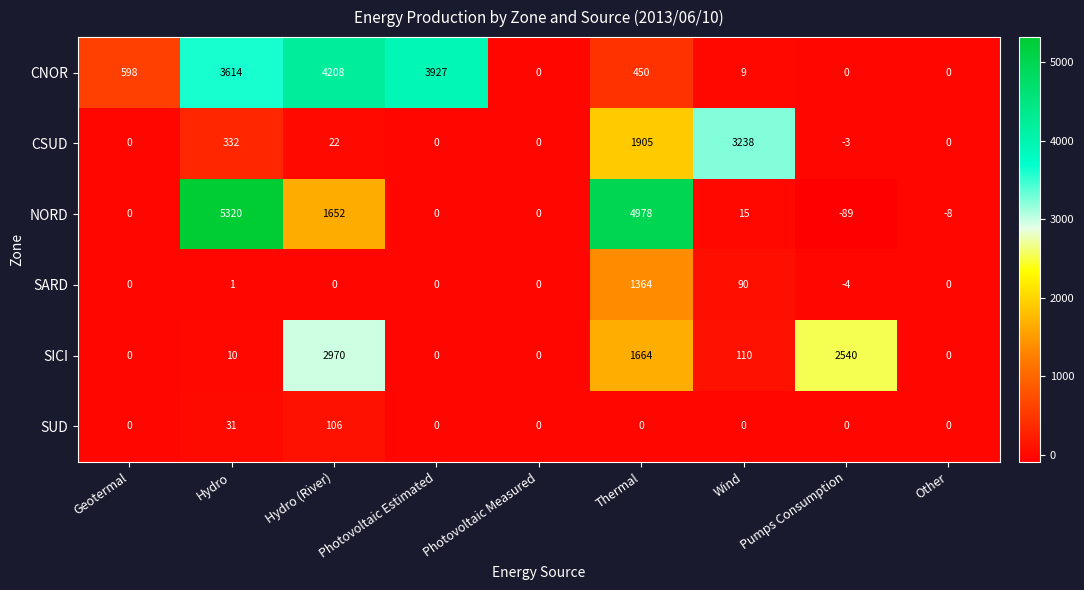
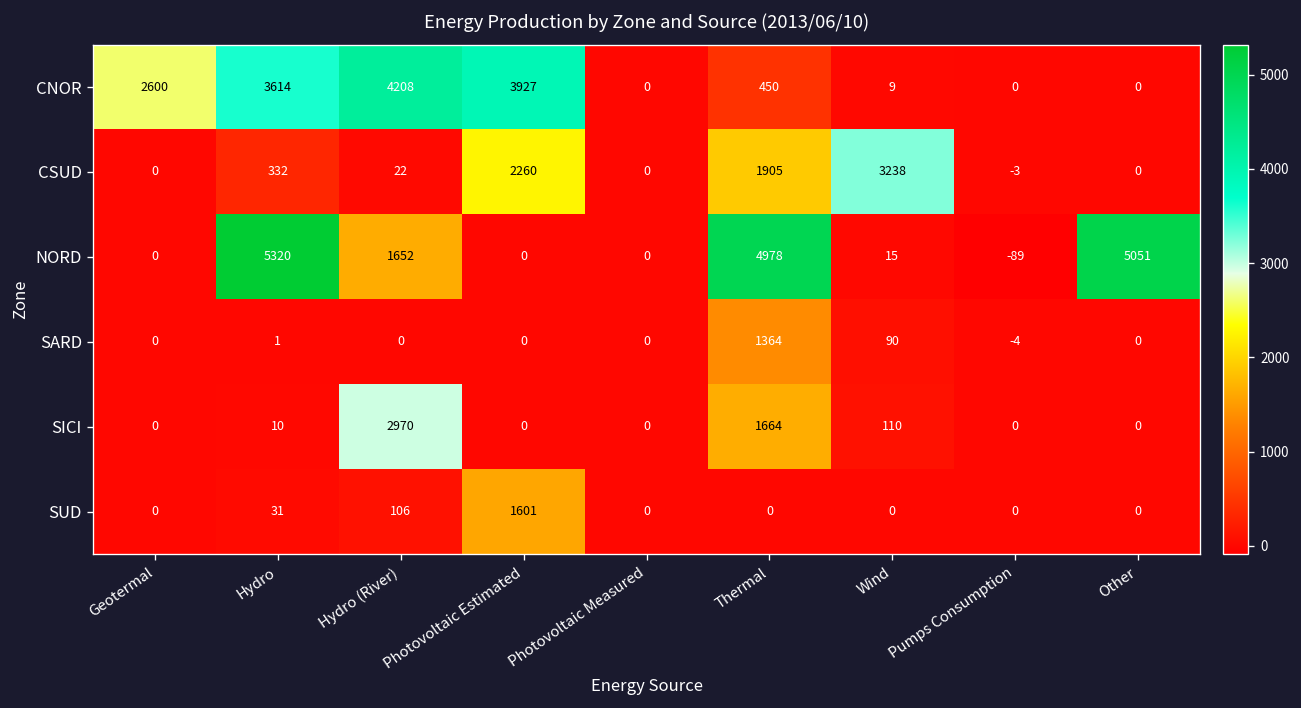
CNOR, Geotermal: 598 -> 2600
CSUD, Photovoltaic Estimated: 0 -> 2260
NORD, Other: -8 -> 5051
SICI, Pumps Consumption: 2540 -> 0
SUD, Photovoltaic Estimated: 0 -> 1601
